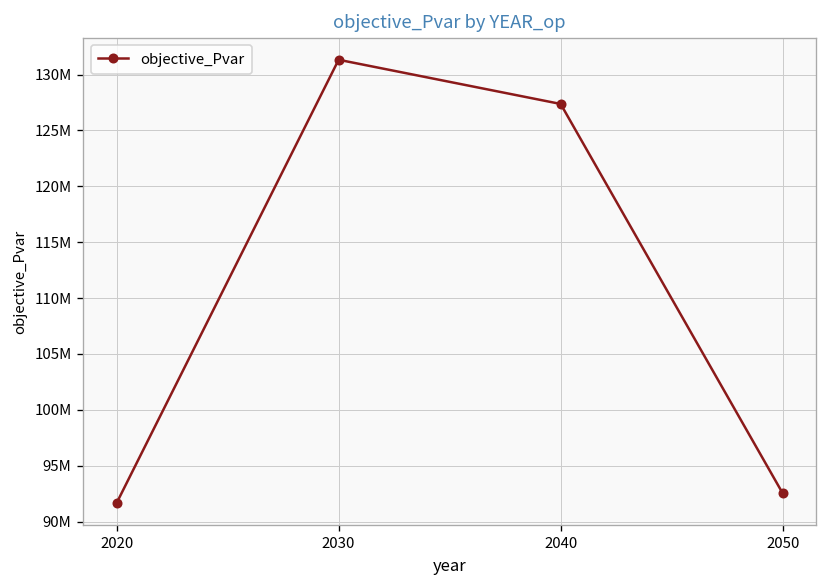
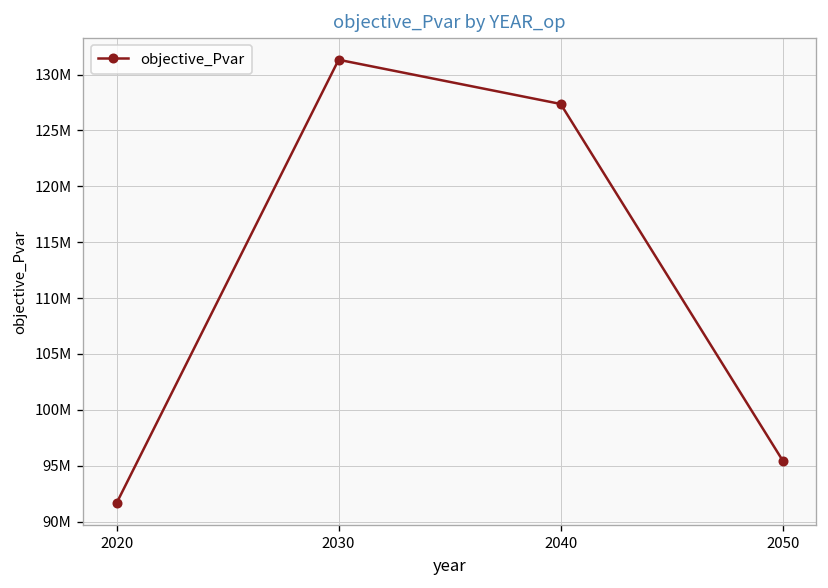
2050: 93000000 -> 95000000
